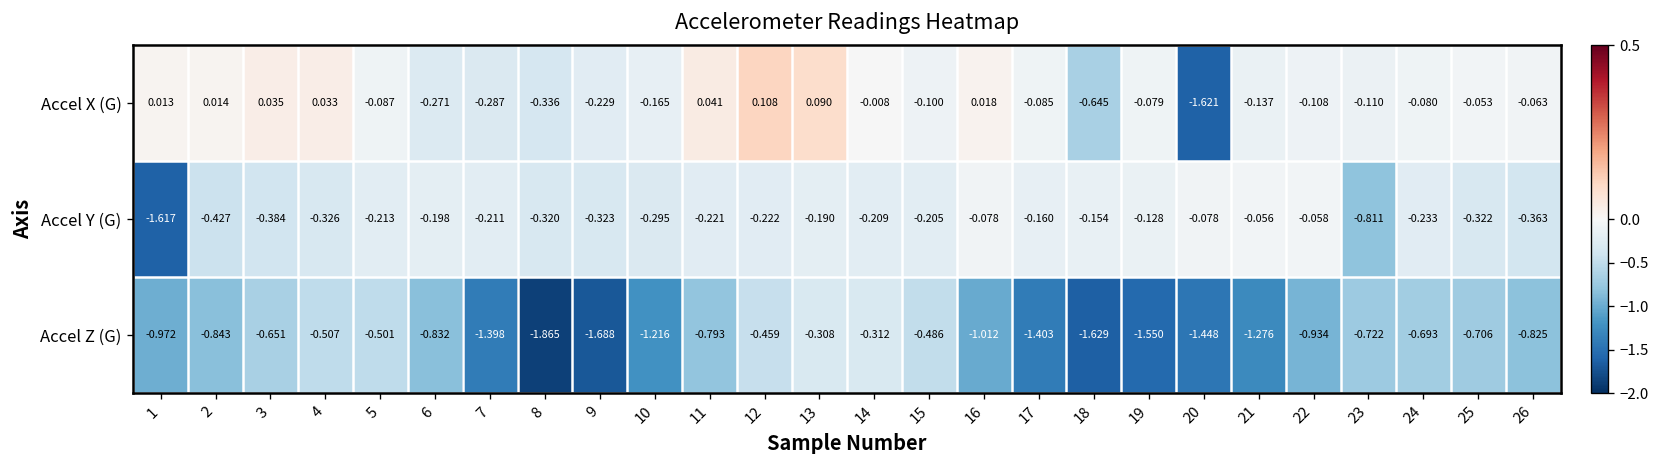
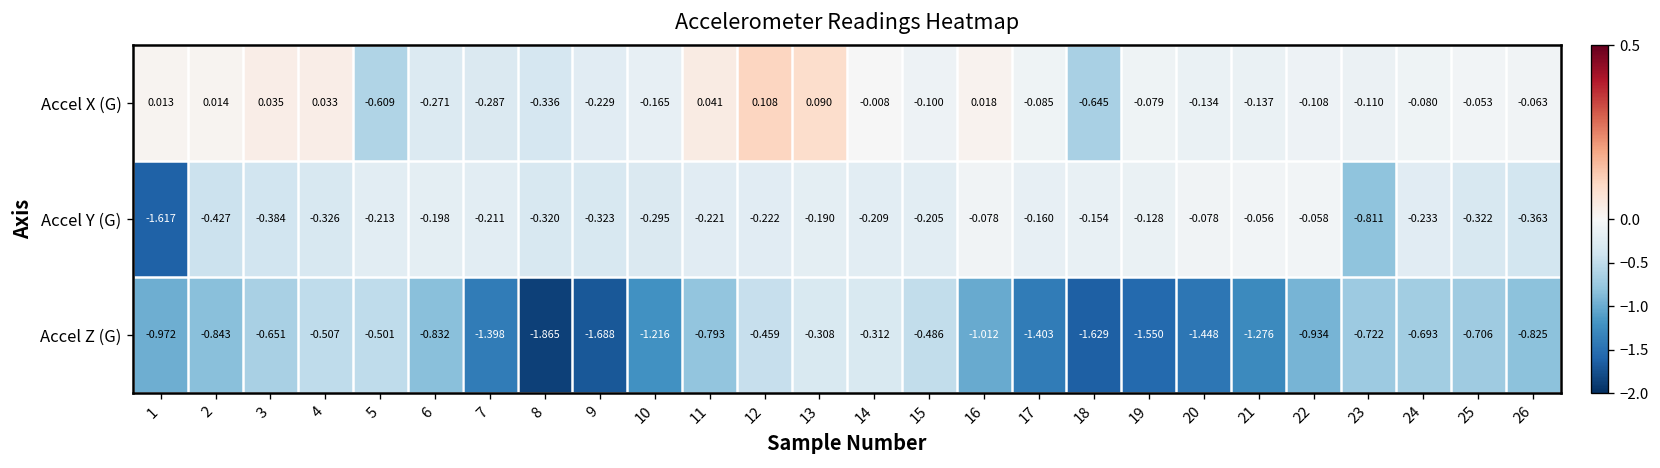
Accel X (G), 5: -0.087 -> -0.609
Accel X (G), 20: -1.621 -> -0.134
